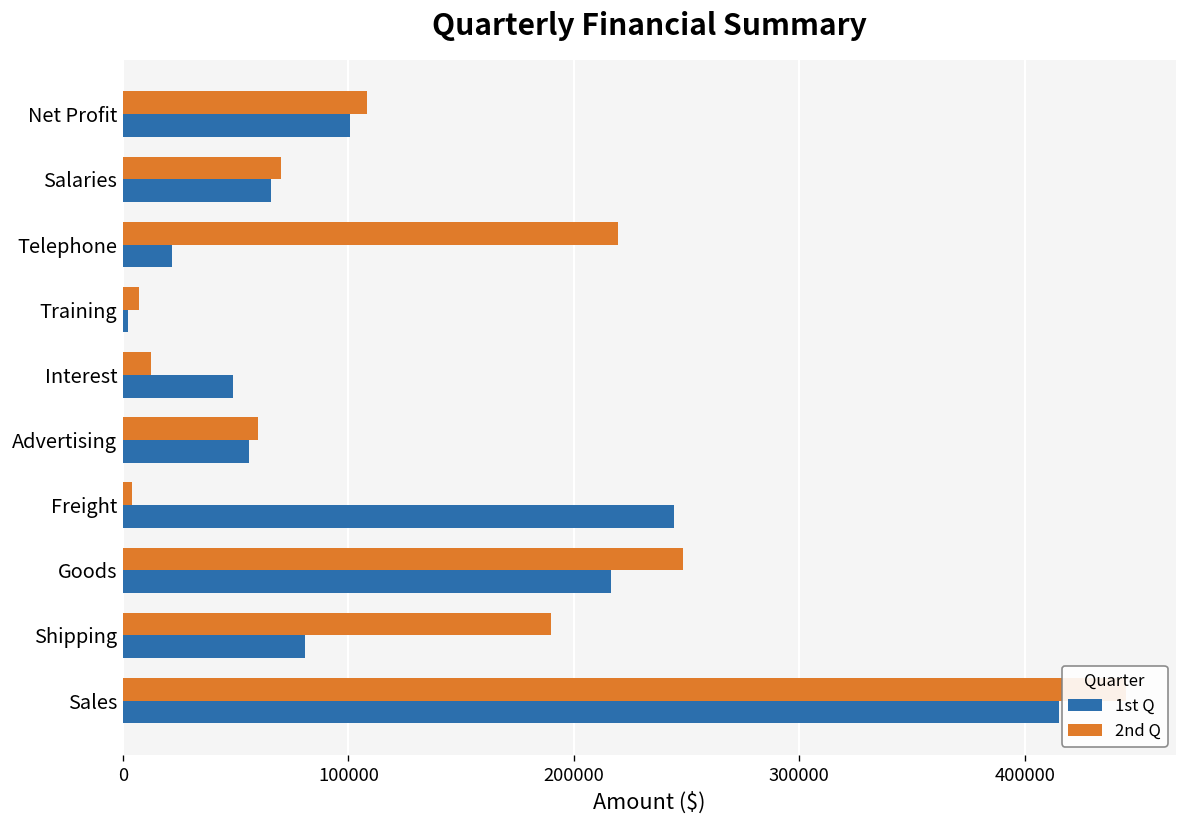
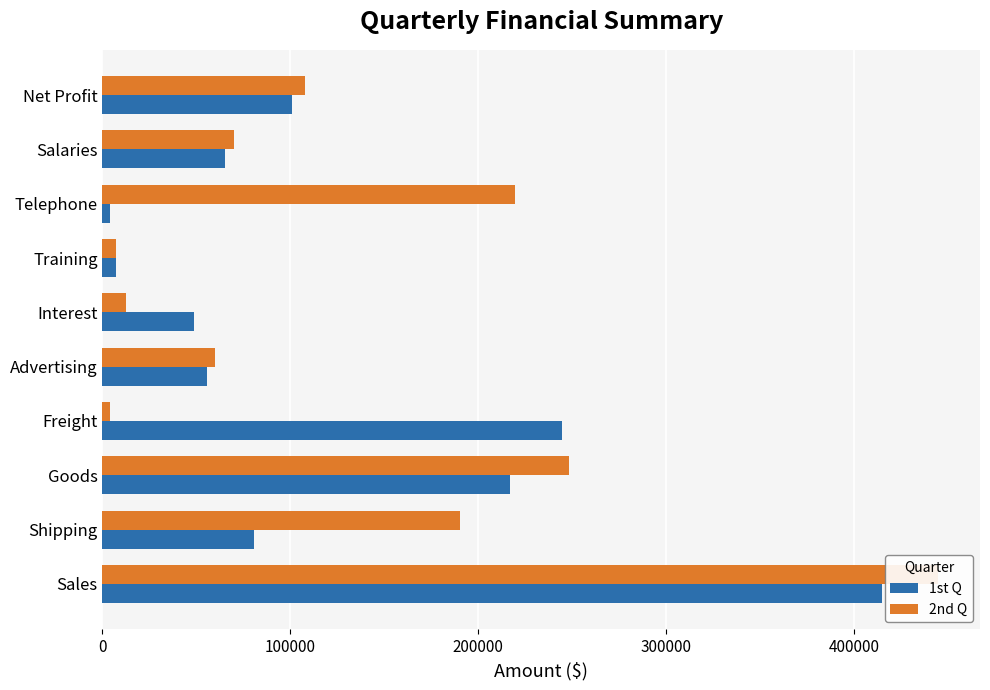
1st Q, Telephone: 22000 -> 4000
1st Q, Training: 2000 -> 7000
